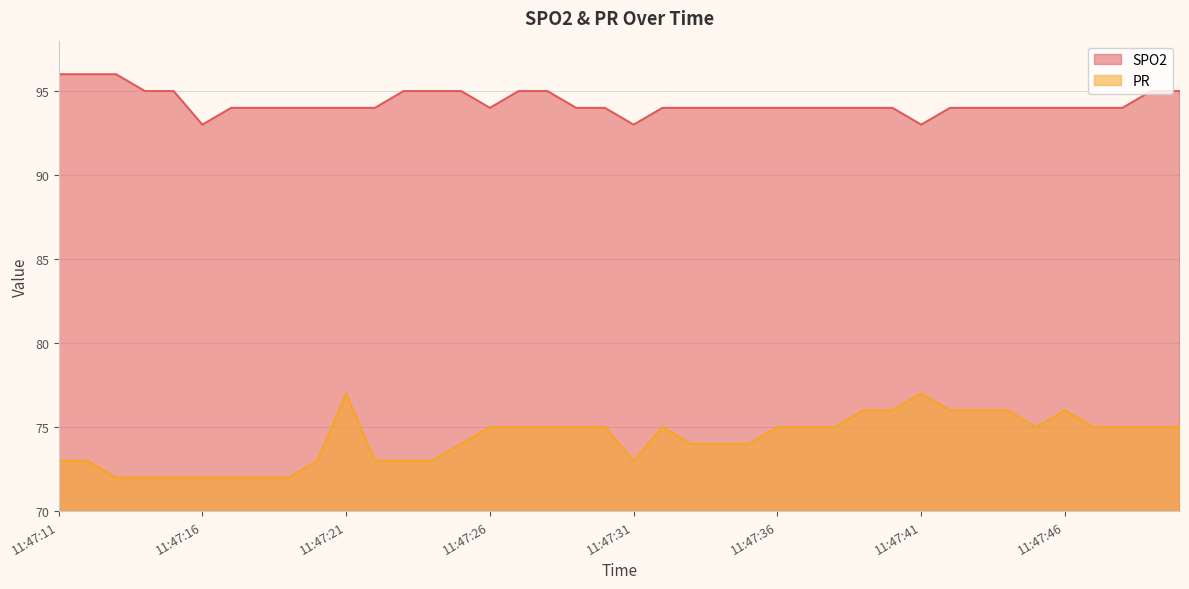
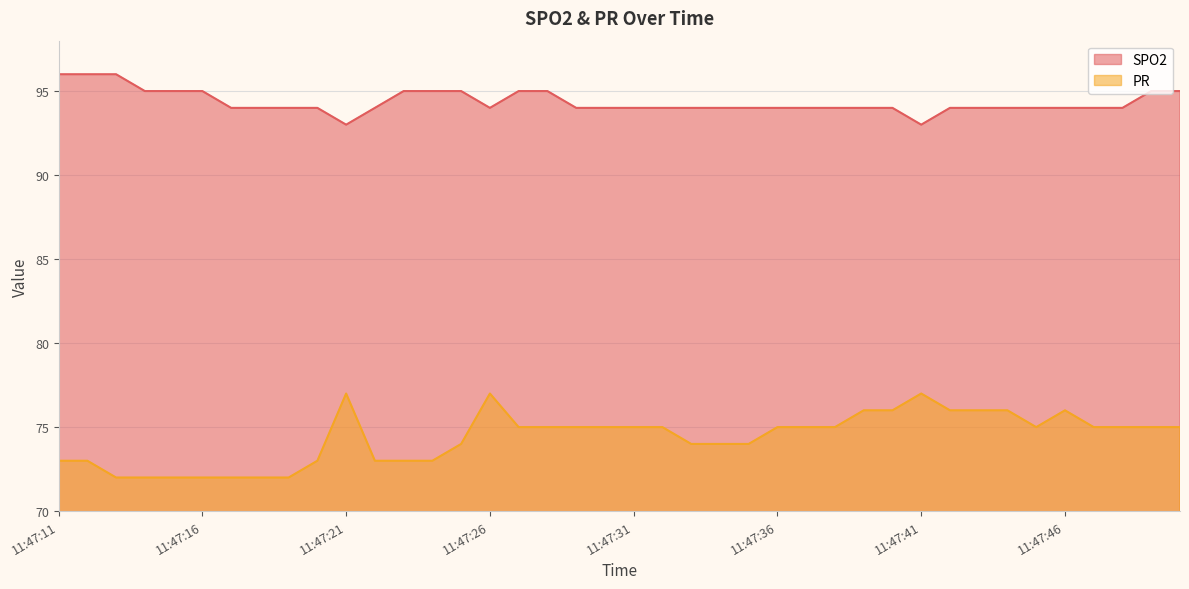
SPO2, 11:47:16: 93 -> 95
SPO2, 11:47:21: 94 -> 93
PR, 11:47:26: 75 -> 77
SPO2, 11:47:31: 93 -> 94
PR, 11:47:31: 73 -> 75
